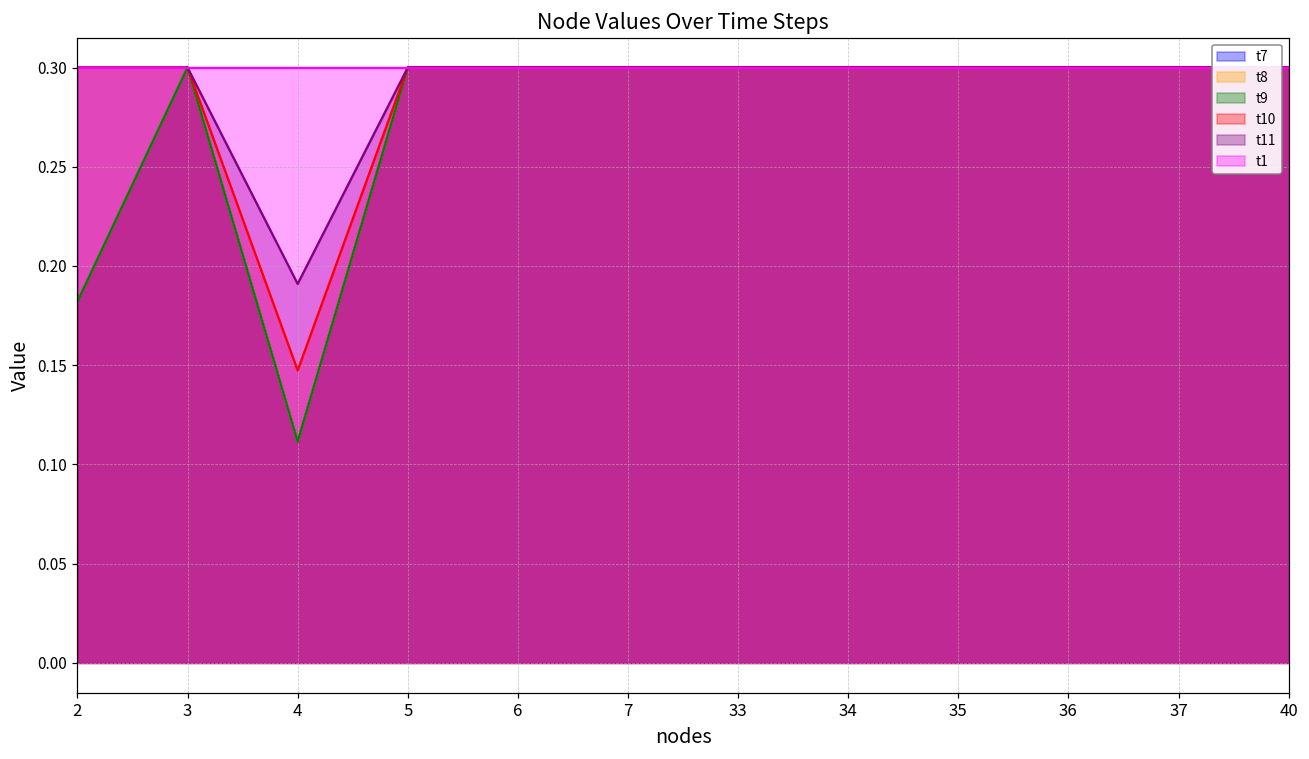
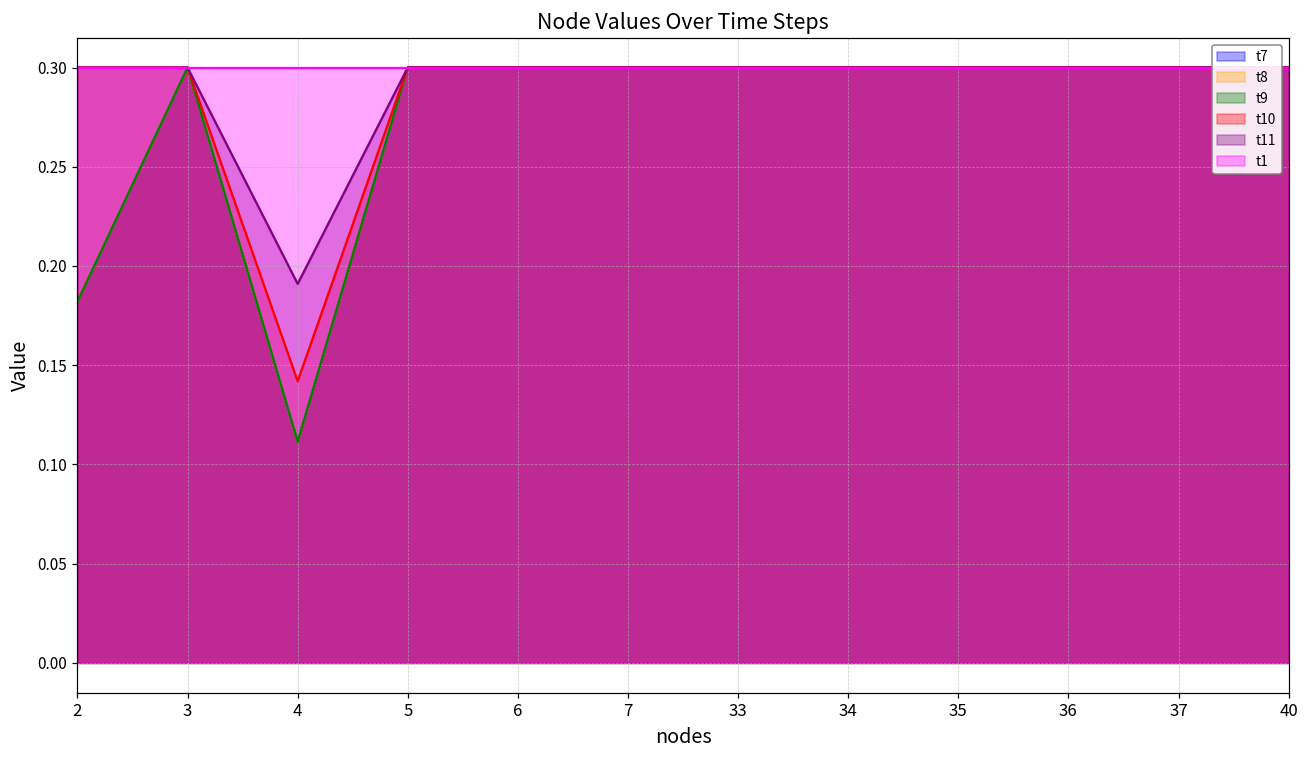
t10, 4: 0.147 -> 0.142
